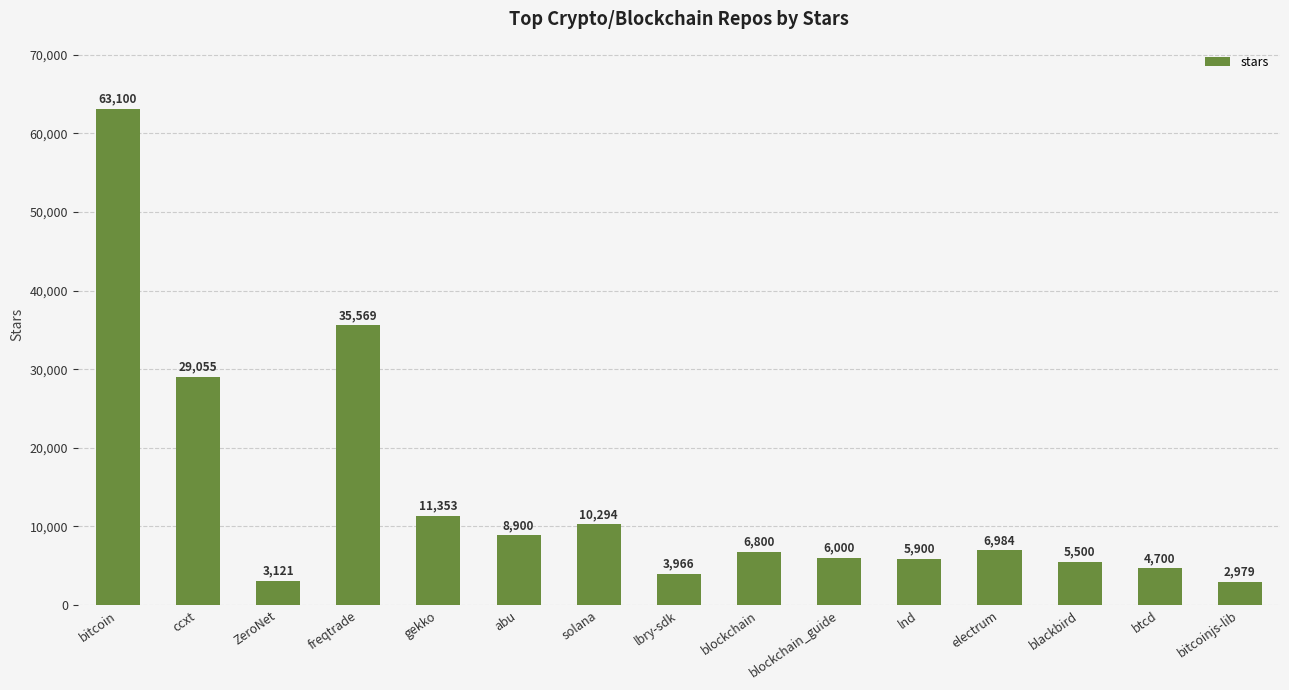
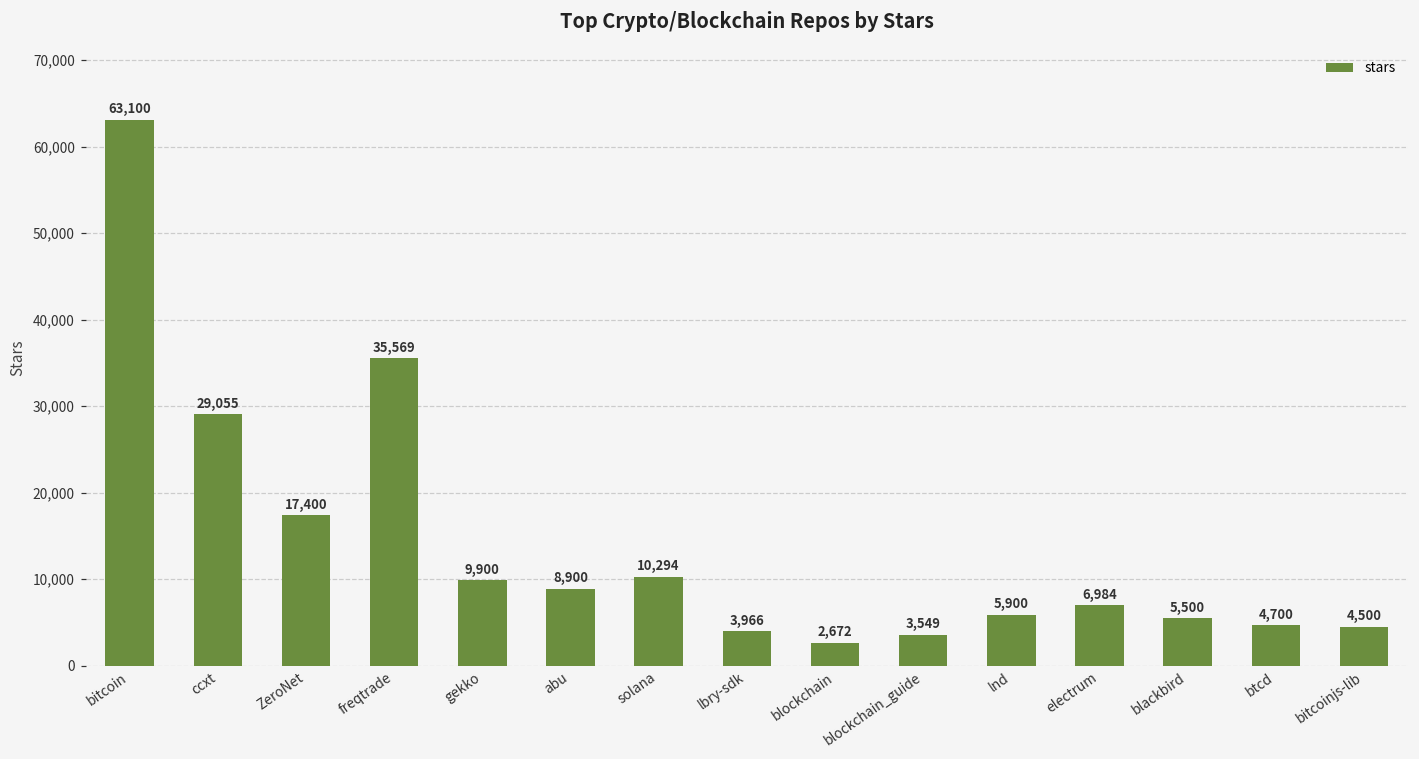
ZeroNet: 3,121 -> 17,400
gekko: 11,353 -> 9,900
blockchain: 6,800 -> 2,672
blockchain_guide: 6,000 -> 3,549
bitcoinjs-lib: 2,979 -> 4,500
